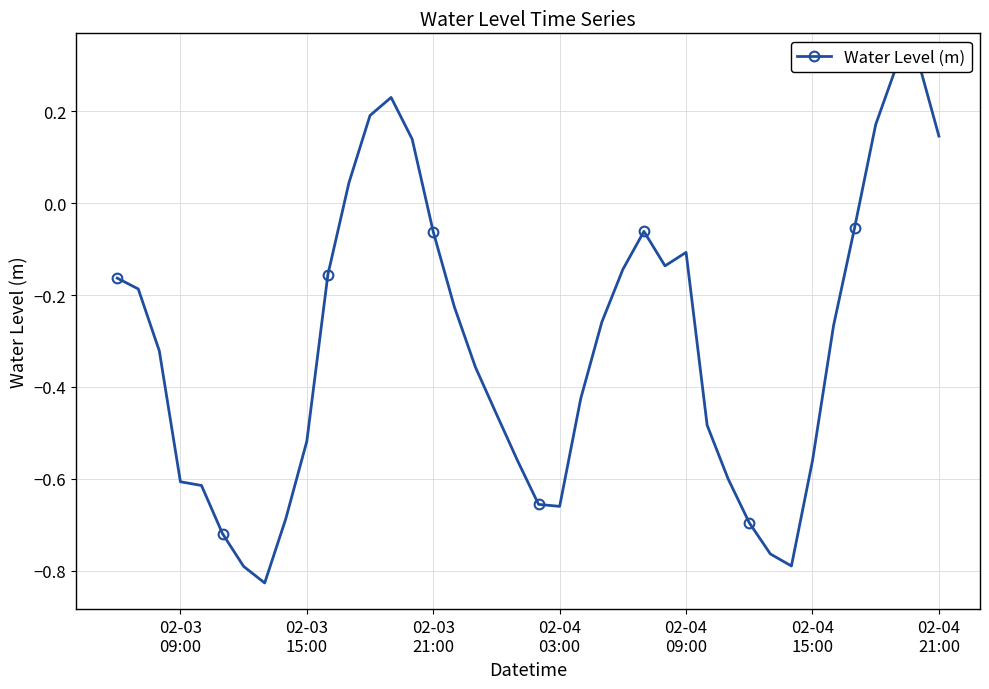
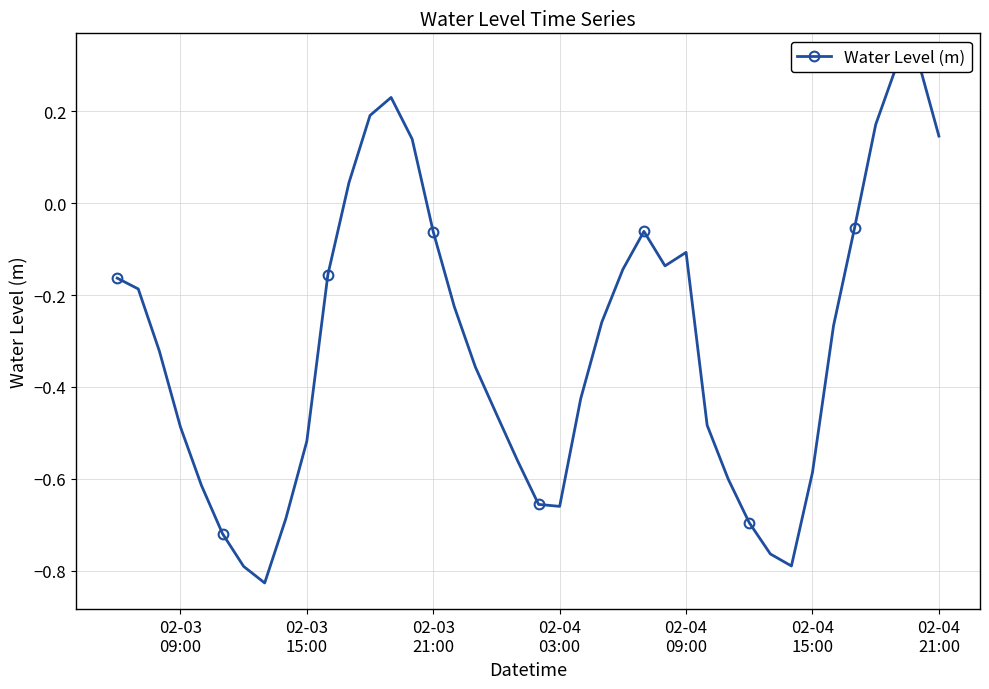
02-03 09:00: -0.61 -> -0.49
02-04 15:00: -0.56 -> -0.59
